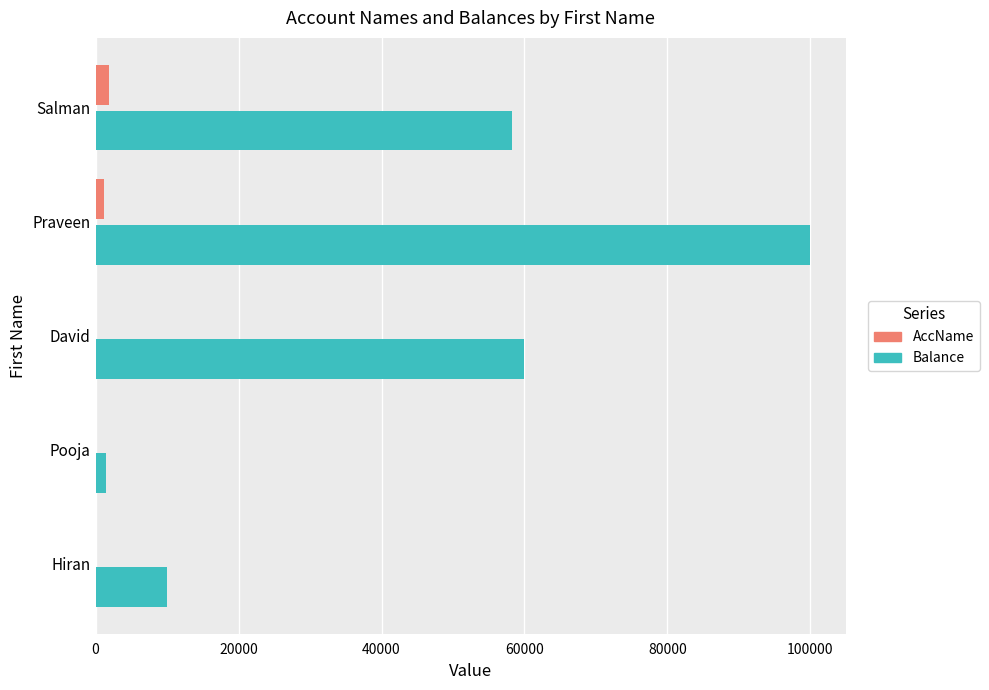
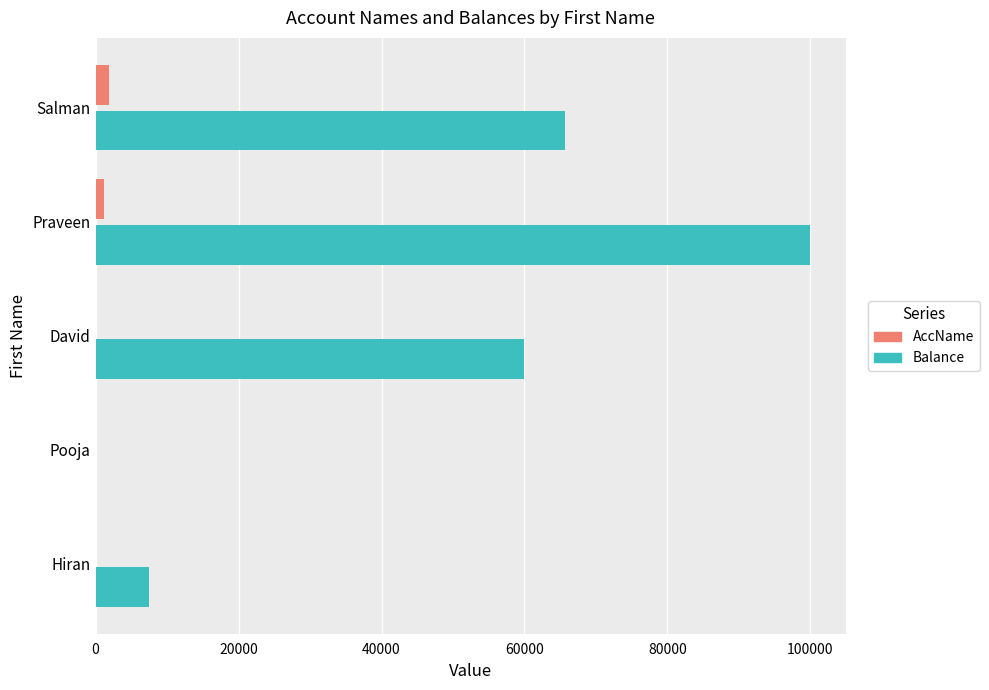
Balance, Salman: 58000 -> 66000
Balance, Pooja: 2000 -> 0
Balance, Hiran: 10000 -> 8000
